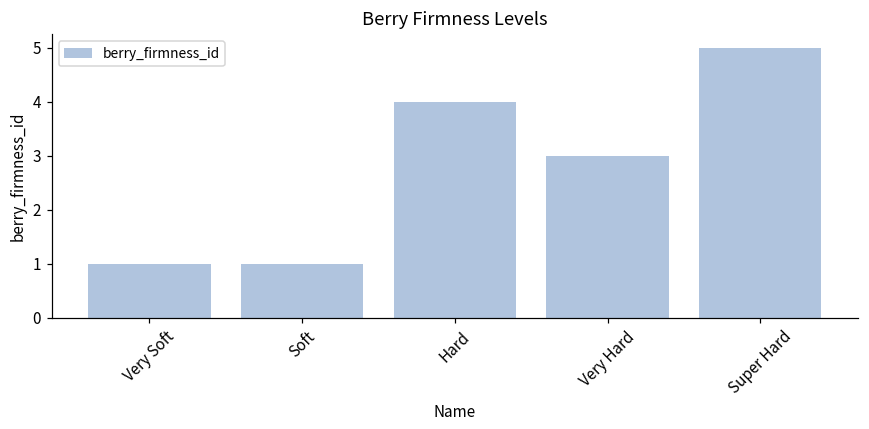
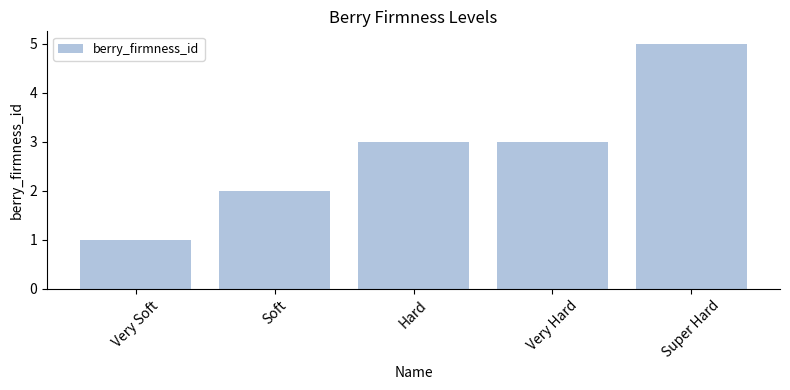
Soft: 1 -> 2
Hard: 4 -> 3
